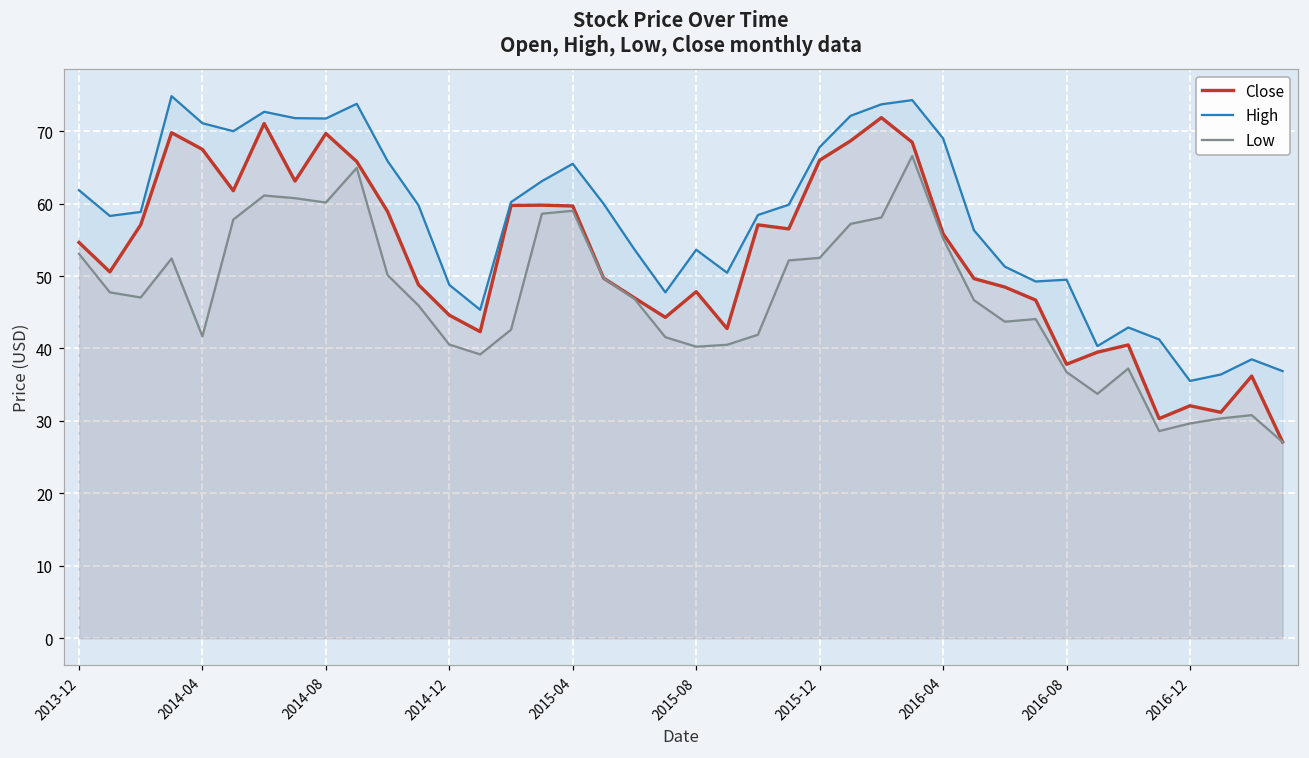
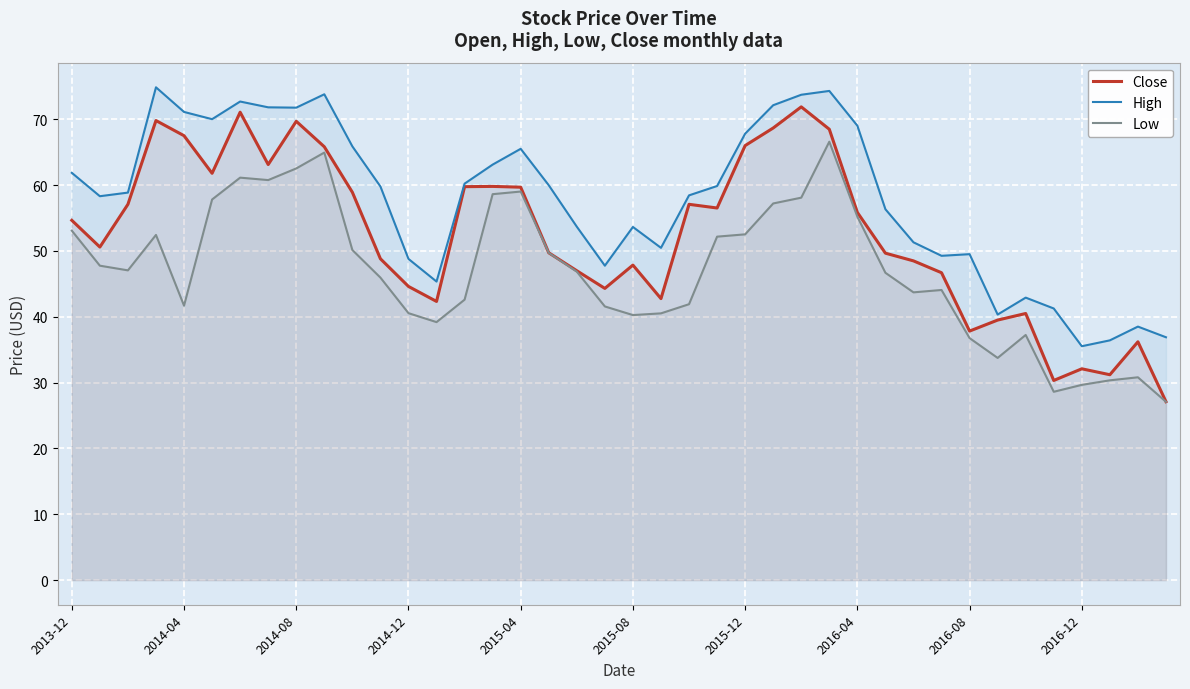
Low, 2014-08: 60 -> 63
